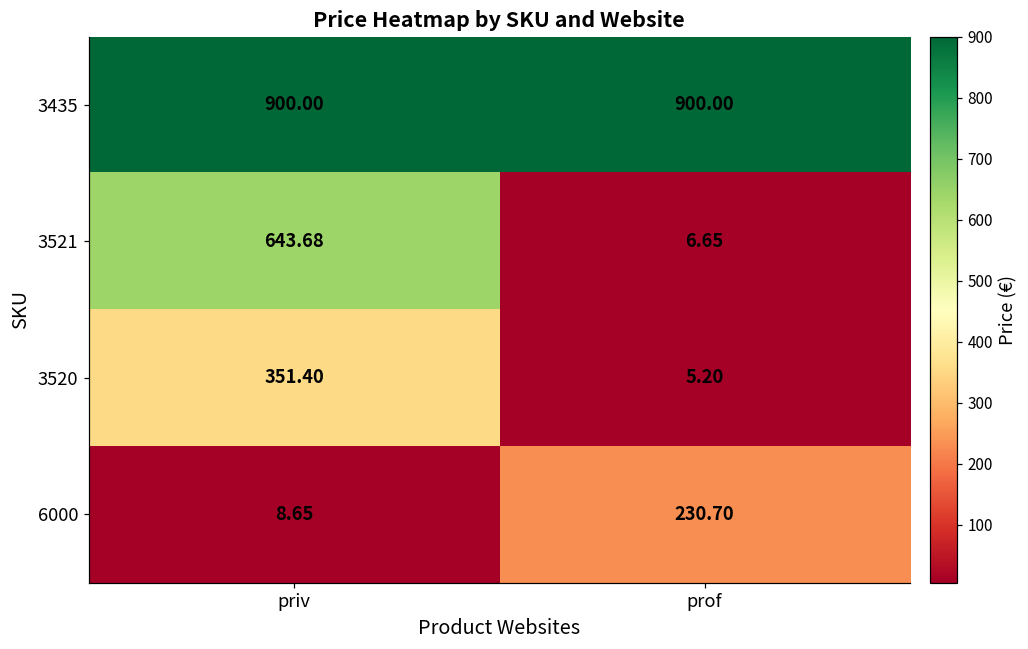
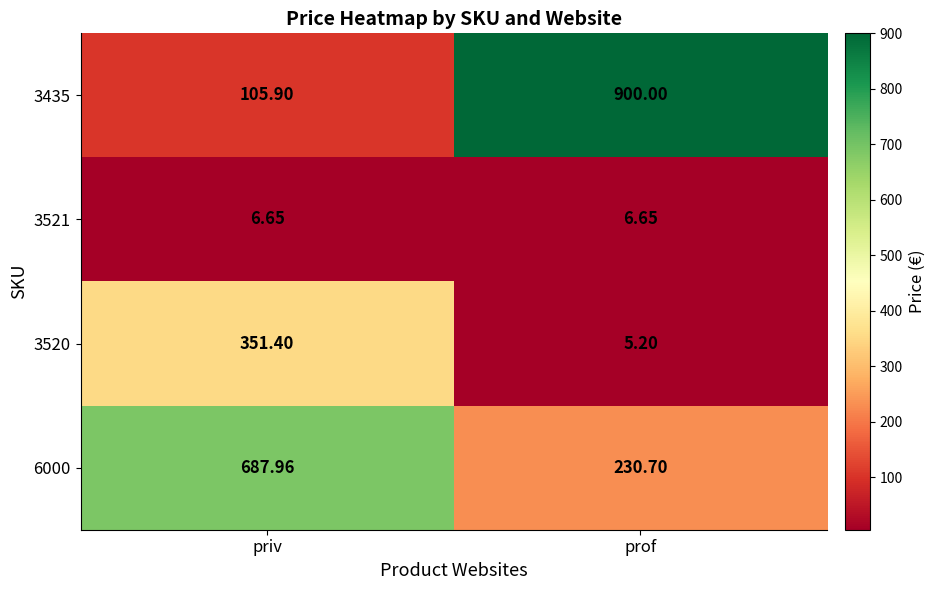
3435, priv: 900.00 -> 105.90
3521, priv: 643.68 -> 6.65
6000, priv: 8.65 -> 687.96
